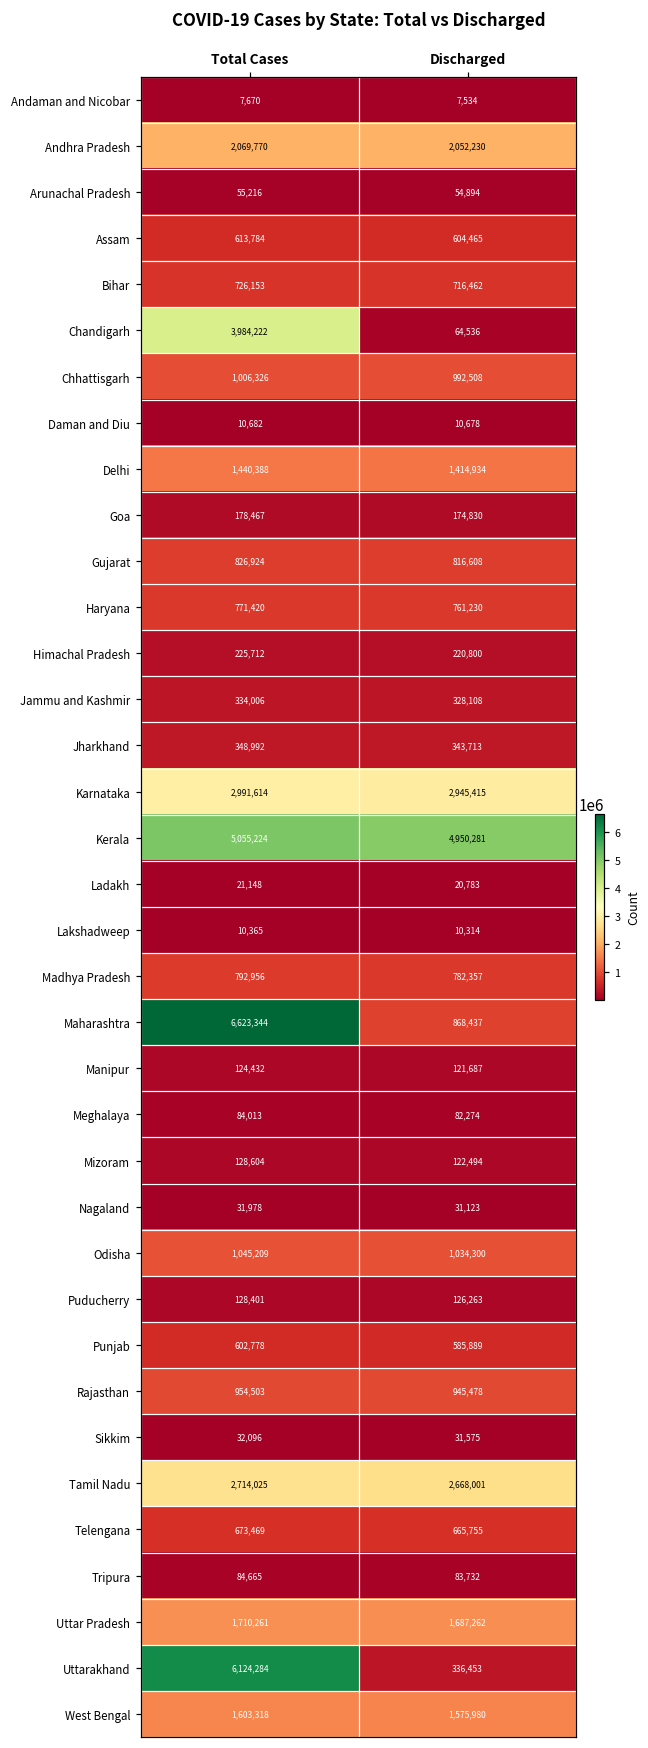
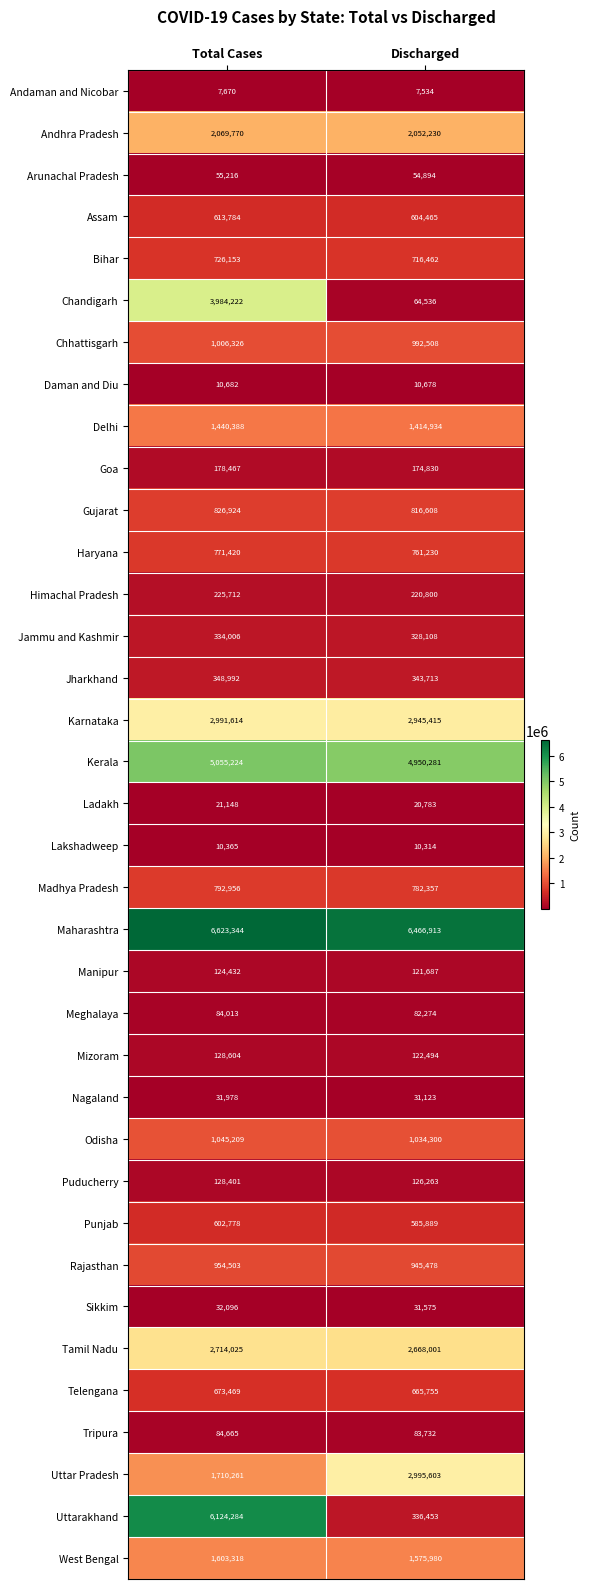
Maharashtra, Discharged: 868,437 -> 6,466,913
Uttar Pradesh, Discharged: 1,687,262 -> 2,995,603
